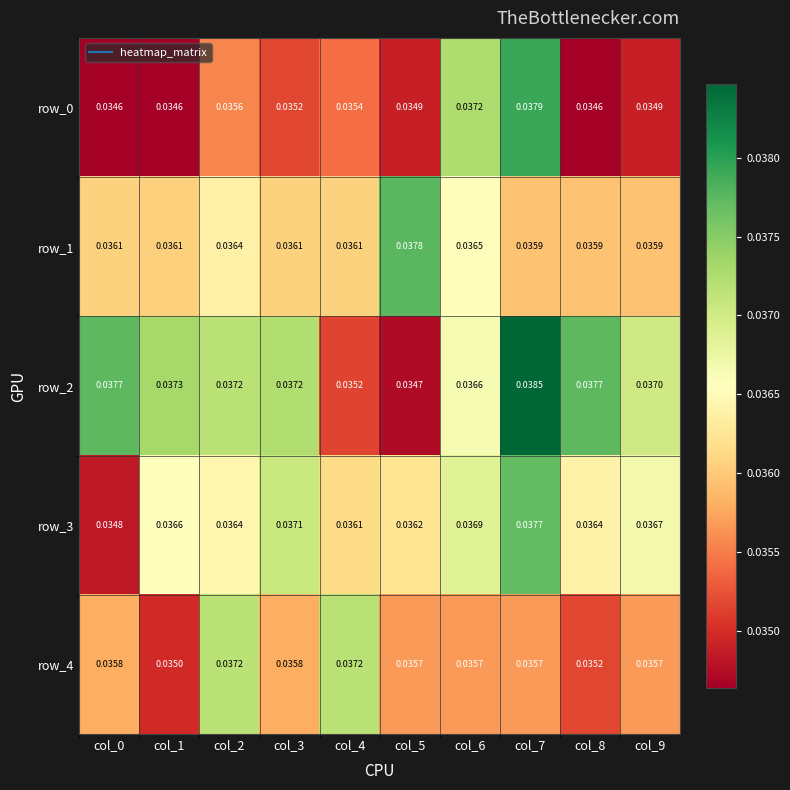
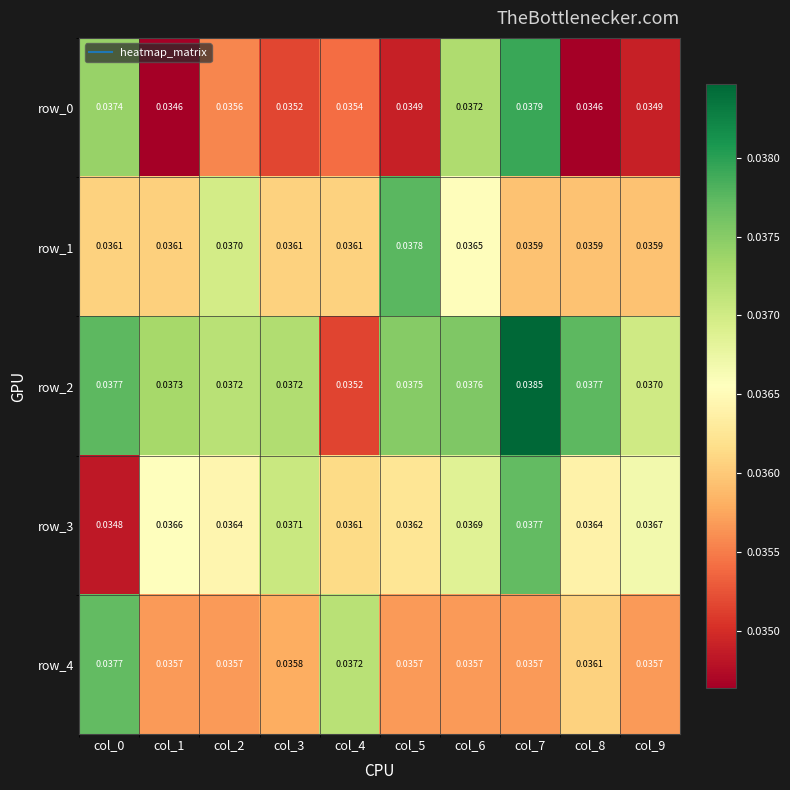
row_0, col_0: 0.0346 -> 0.0374
row_1, col_2: 0.0364 -> 0.0370
row_2, col_5: 0.0347 -> 0.0375
row_2, col_6: 0.0366 -> 0.0376
row_4, col_0: 0.0358 -> 0.0377
row_4, col_1: 0.0350 -> 0.0357
row_4, col_2: 0.0372 -> 0.0357
row_4, col_8: 0.0352 -> 0.0361
